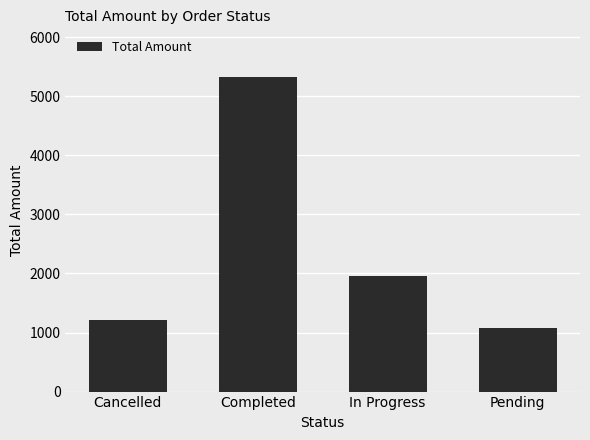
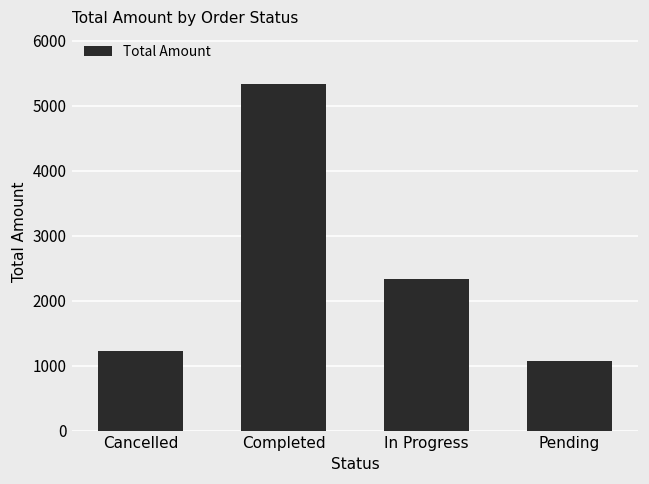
In Progress: 2000 -> 2300
